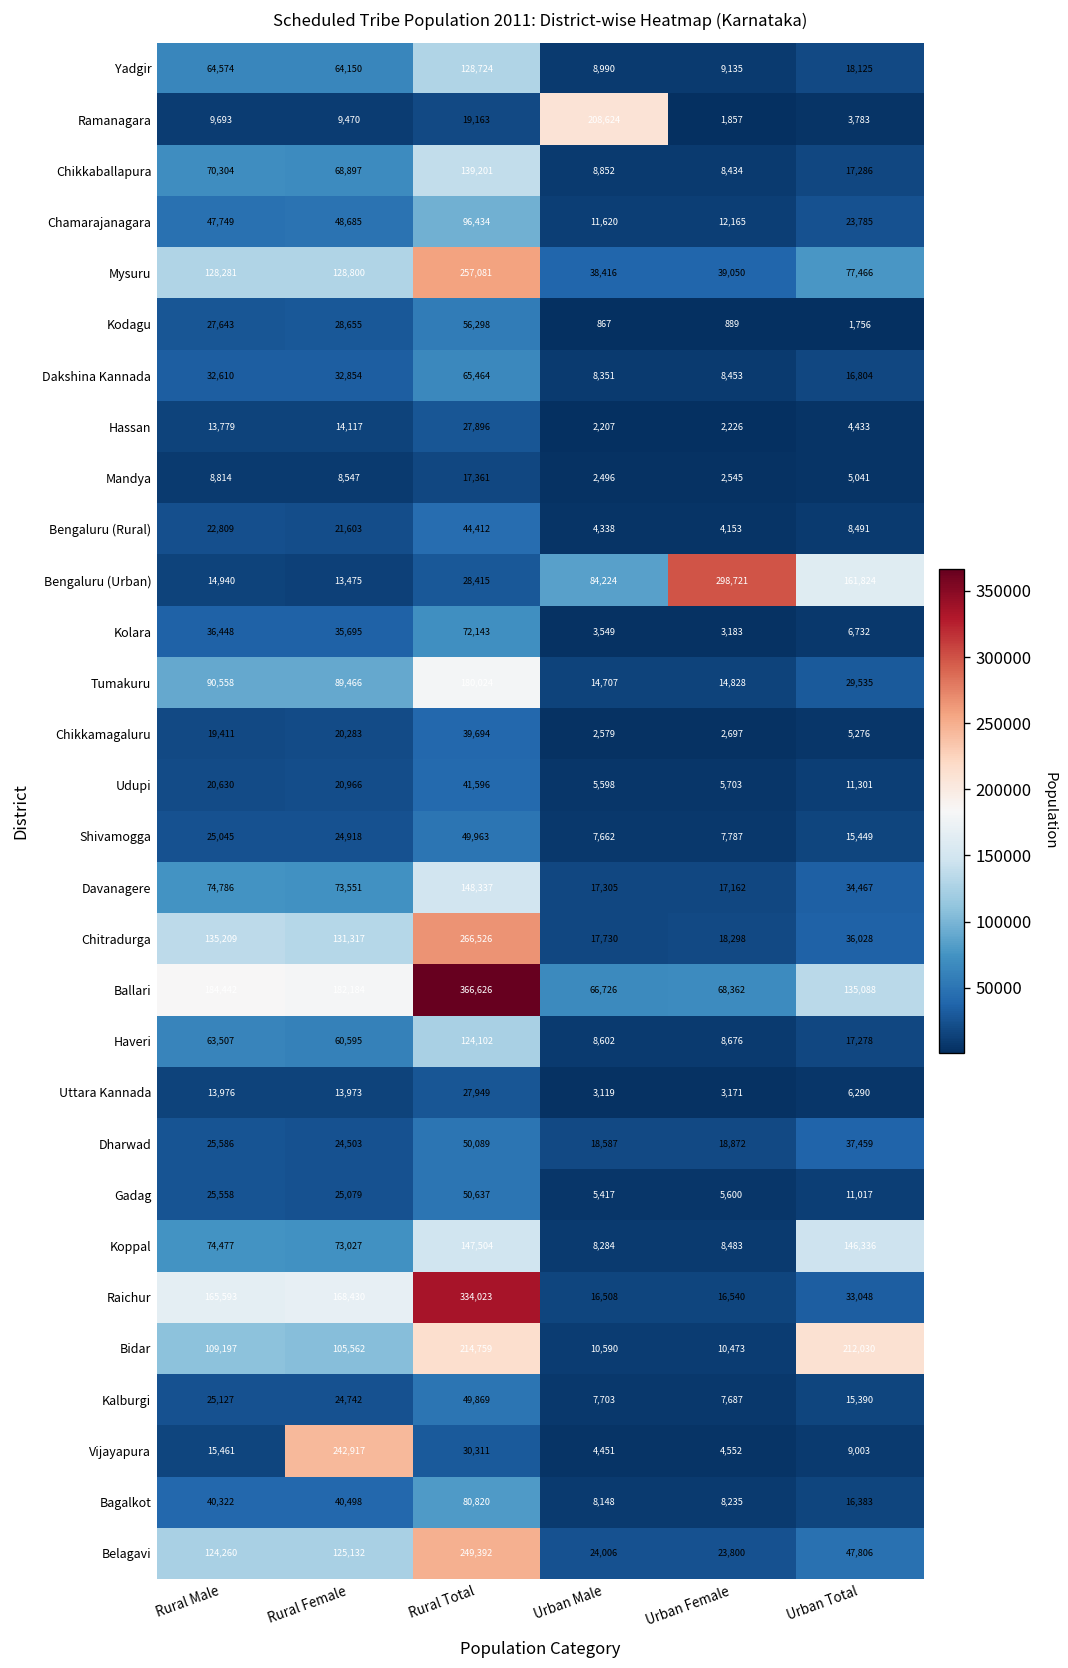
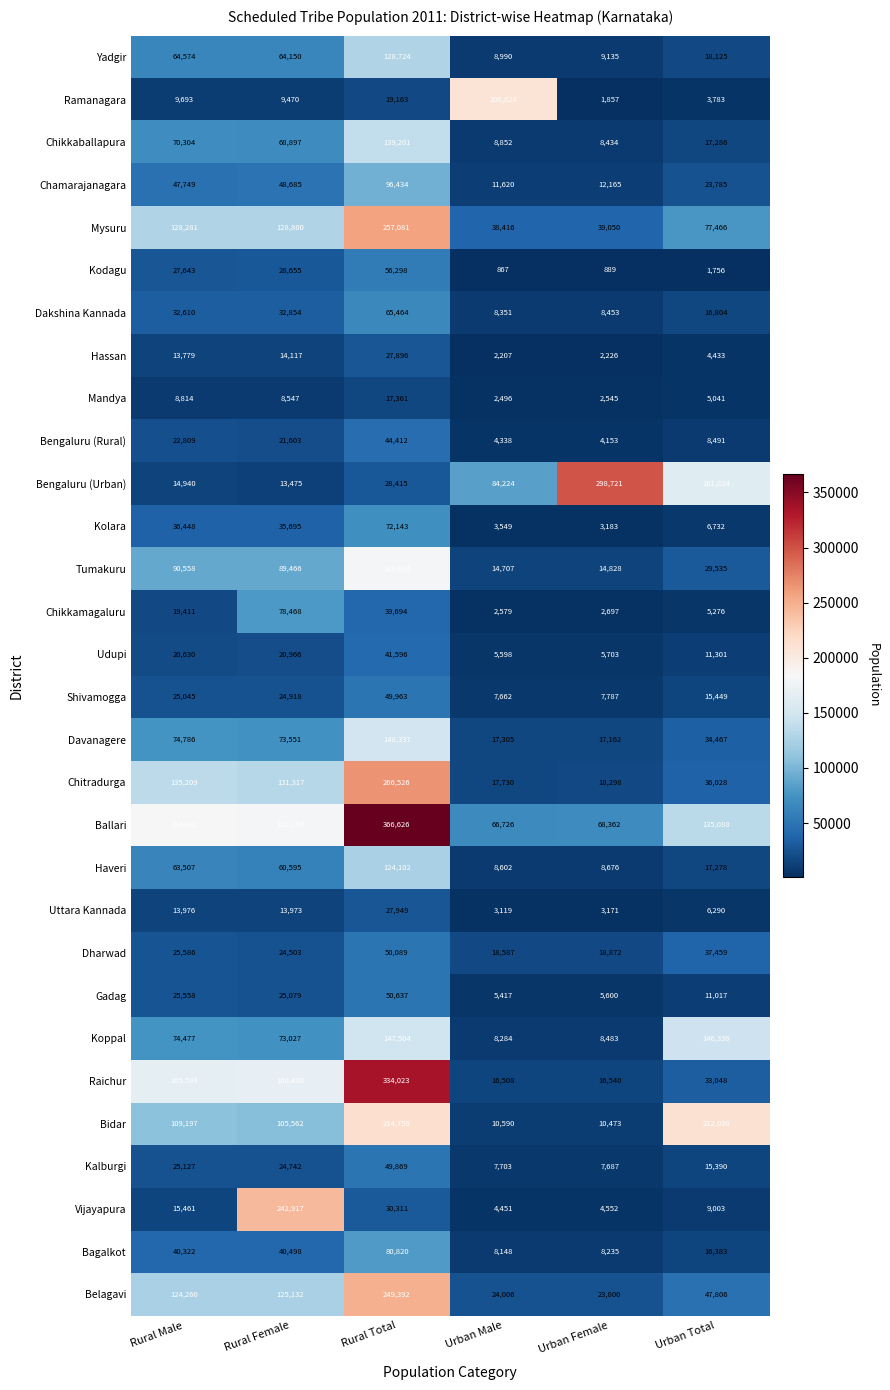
Chikkamagaluru, Rural Female: 20,283 -> 78,468
